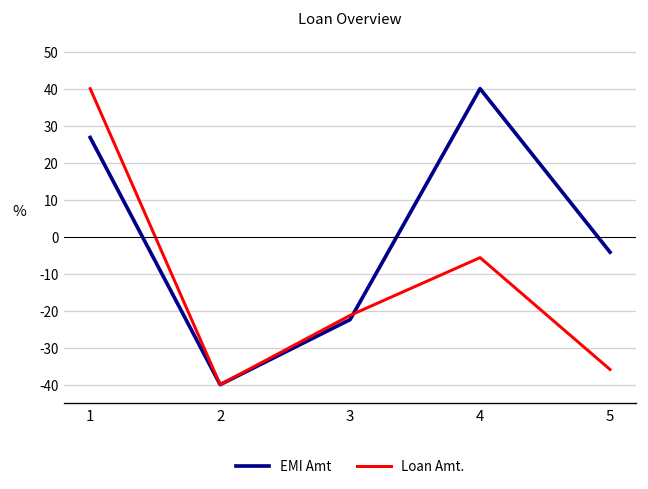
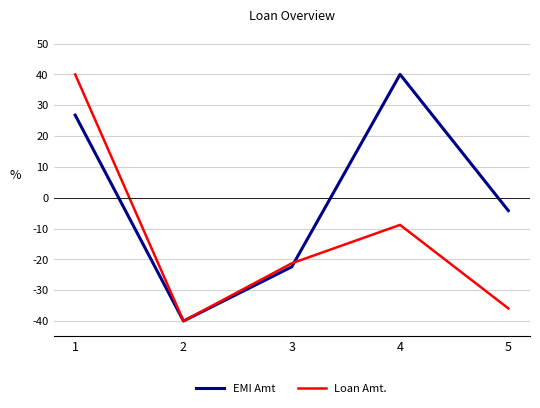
Loan Amt., 4: -6 -> -9
